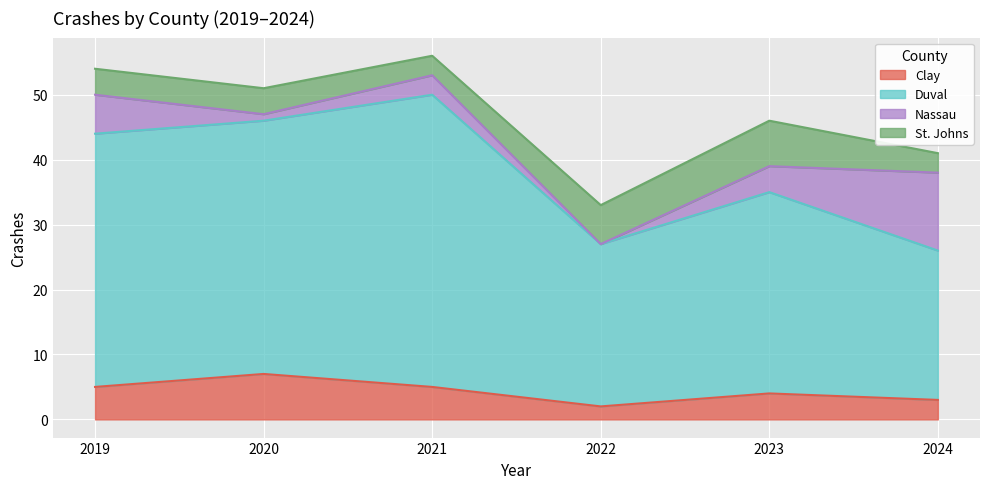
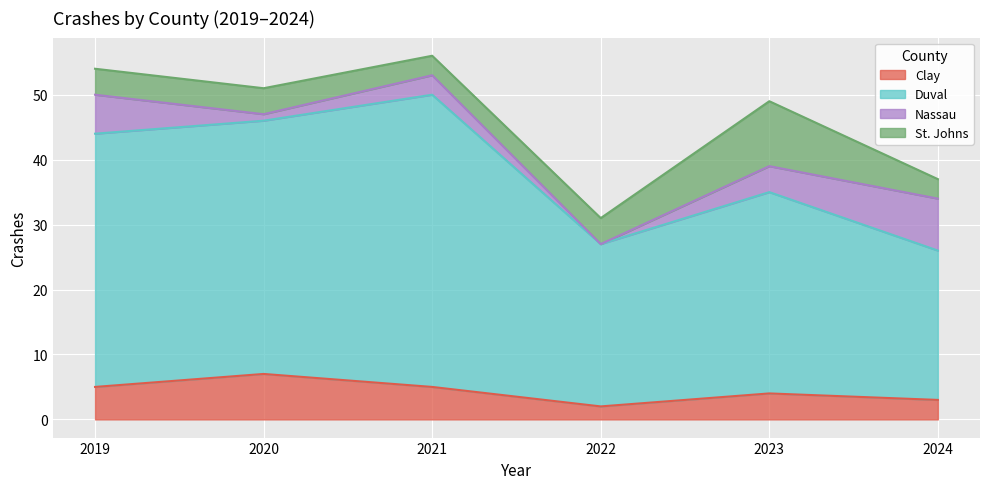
St. Johns, 2022: 6 -> 4
St. Johns, 2023: 7 -> 10
Nassau, 2024: 12 -> 8
